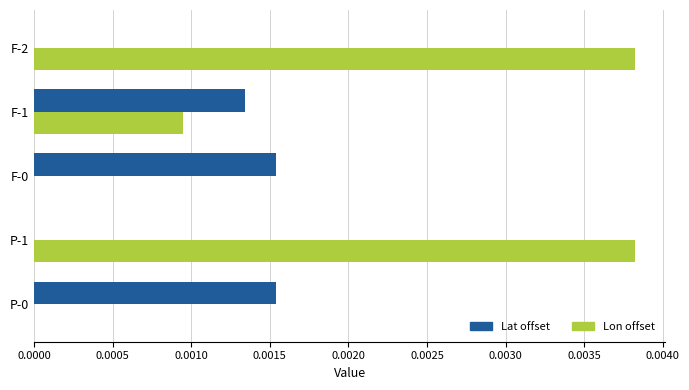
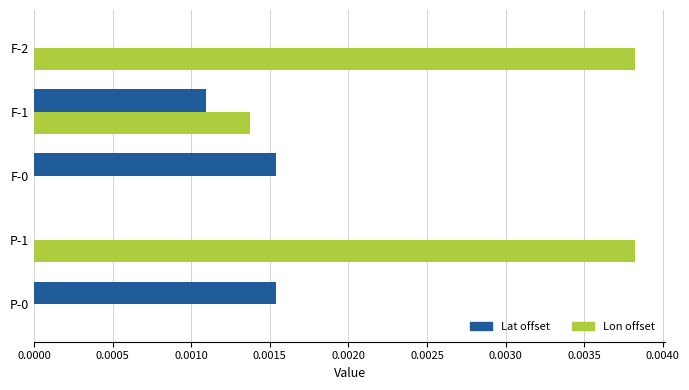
Lat offset, F-1: 0.00134 -> 0.00109
Lon offset, F-1: 0.00095 -> 0.00138
